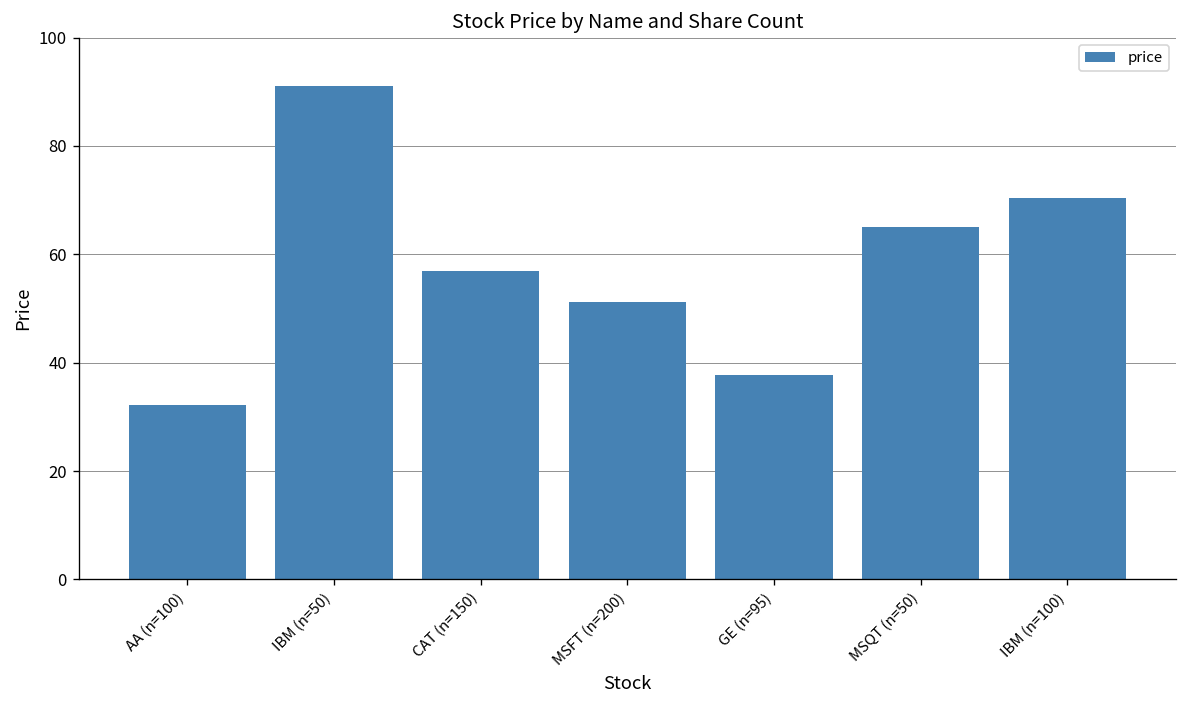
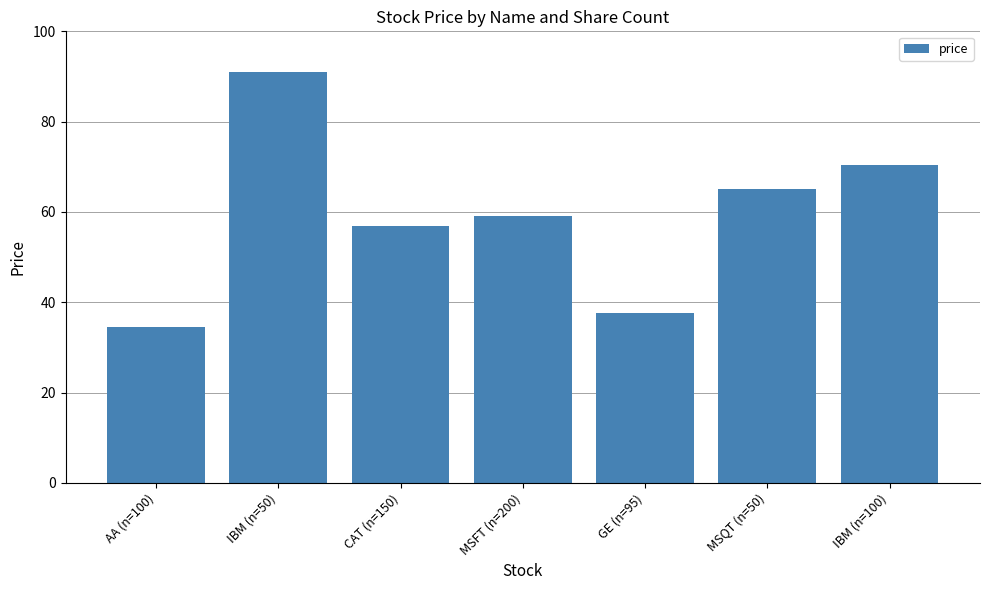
AA (n=100): 32 -> 35
MSFT (n=200): 51 -> 59
